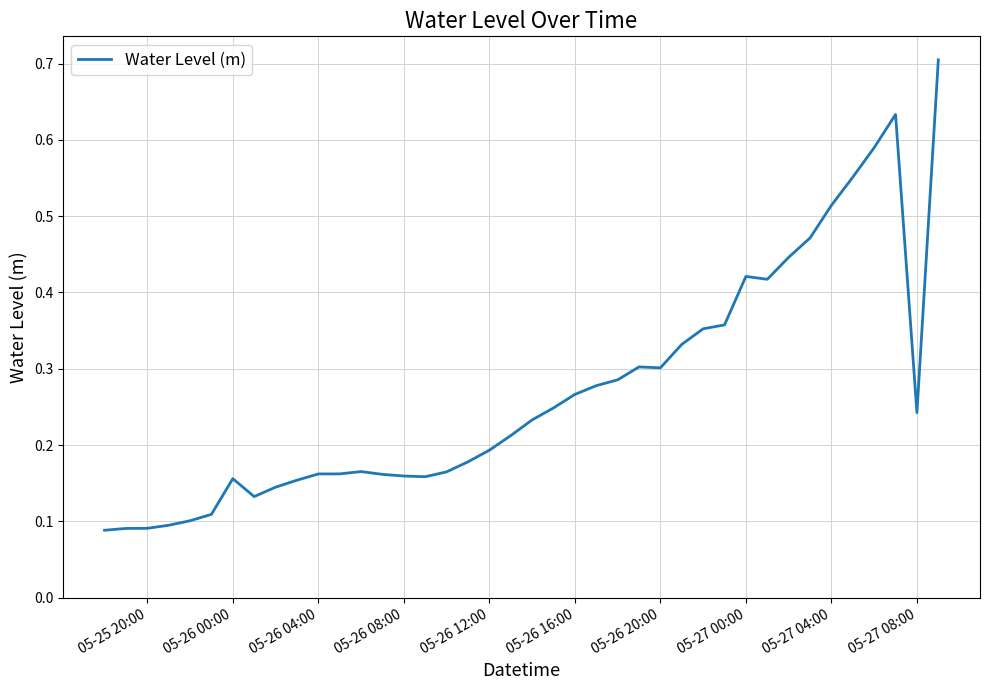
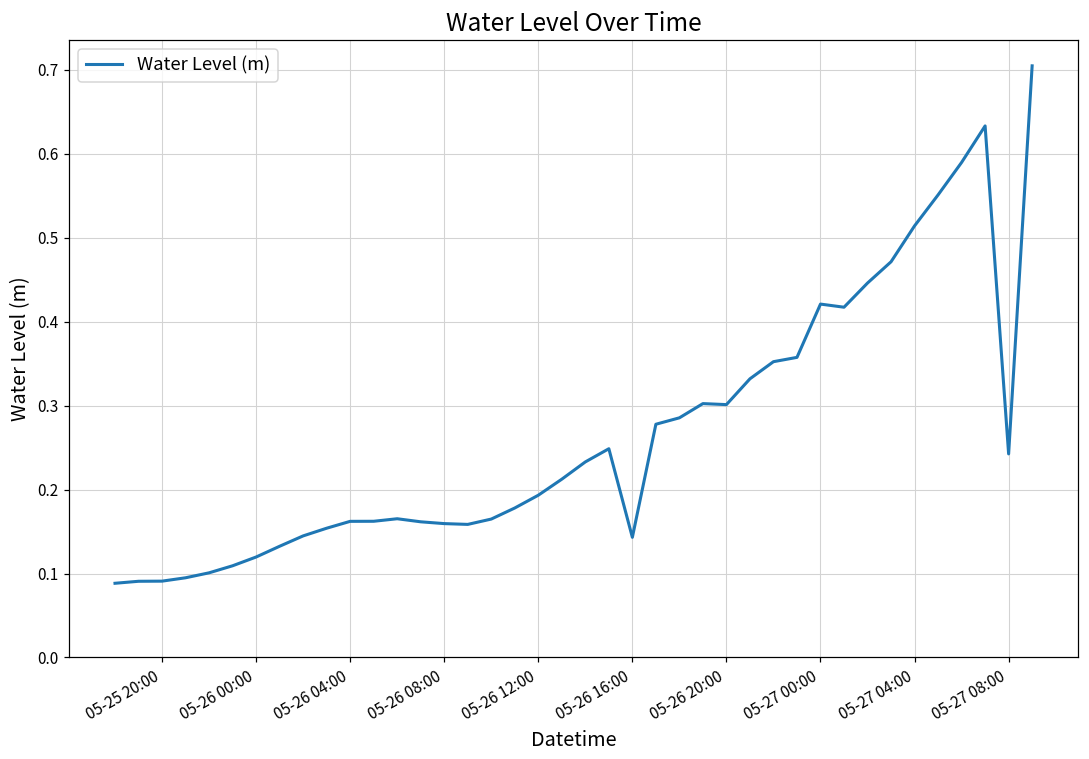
05-26 00:00: 0.16 -> 0.12
05-26 16:00: 0.27 -> 0.14
